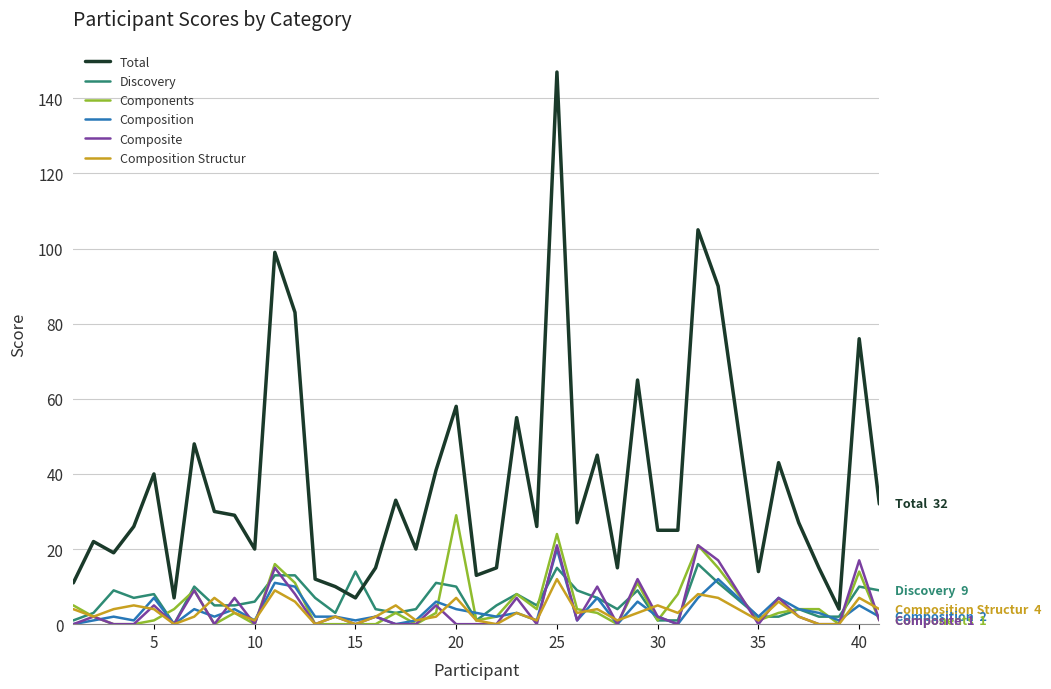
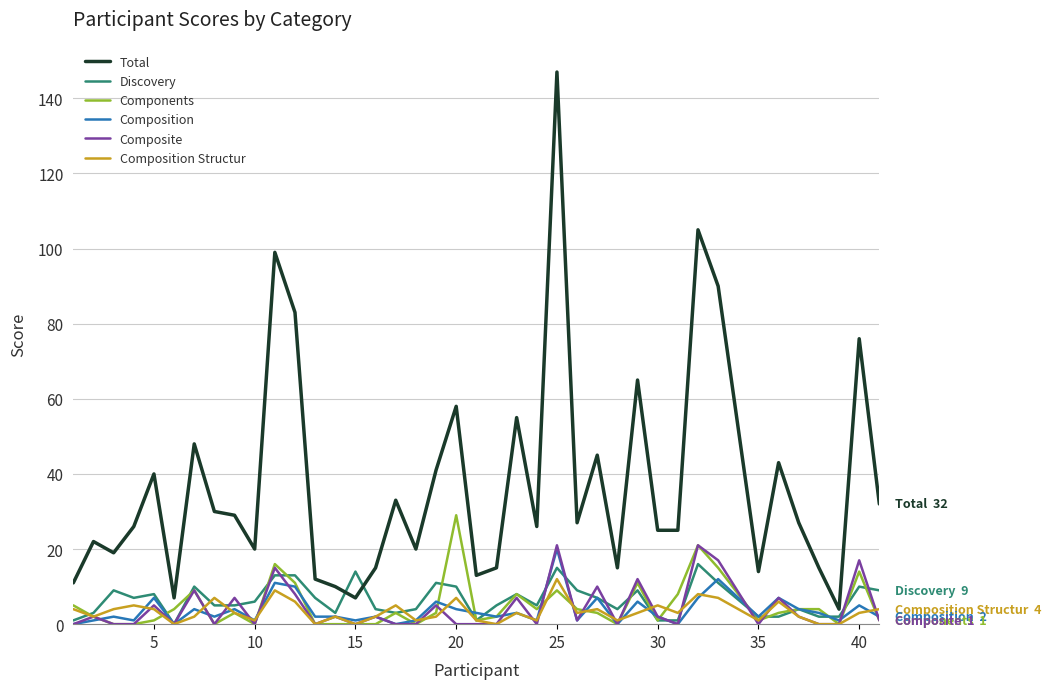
Components, 25: 24 -> 9
Composition Structur, 40: 7 -> 3
